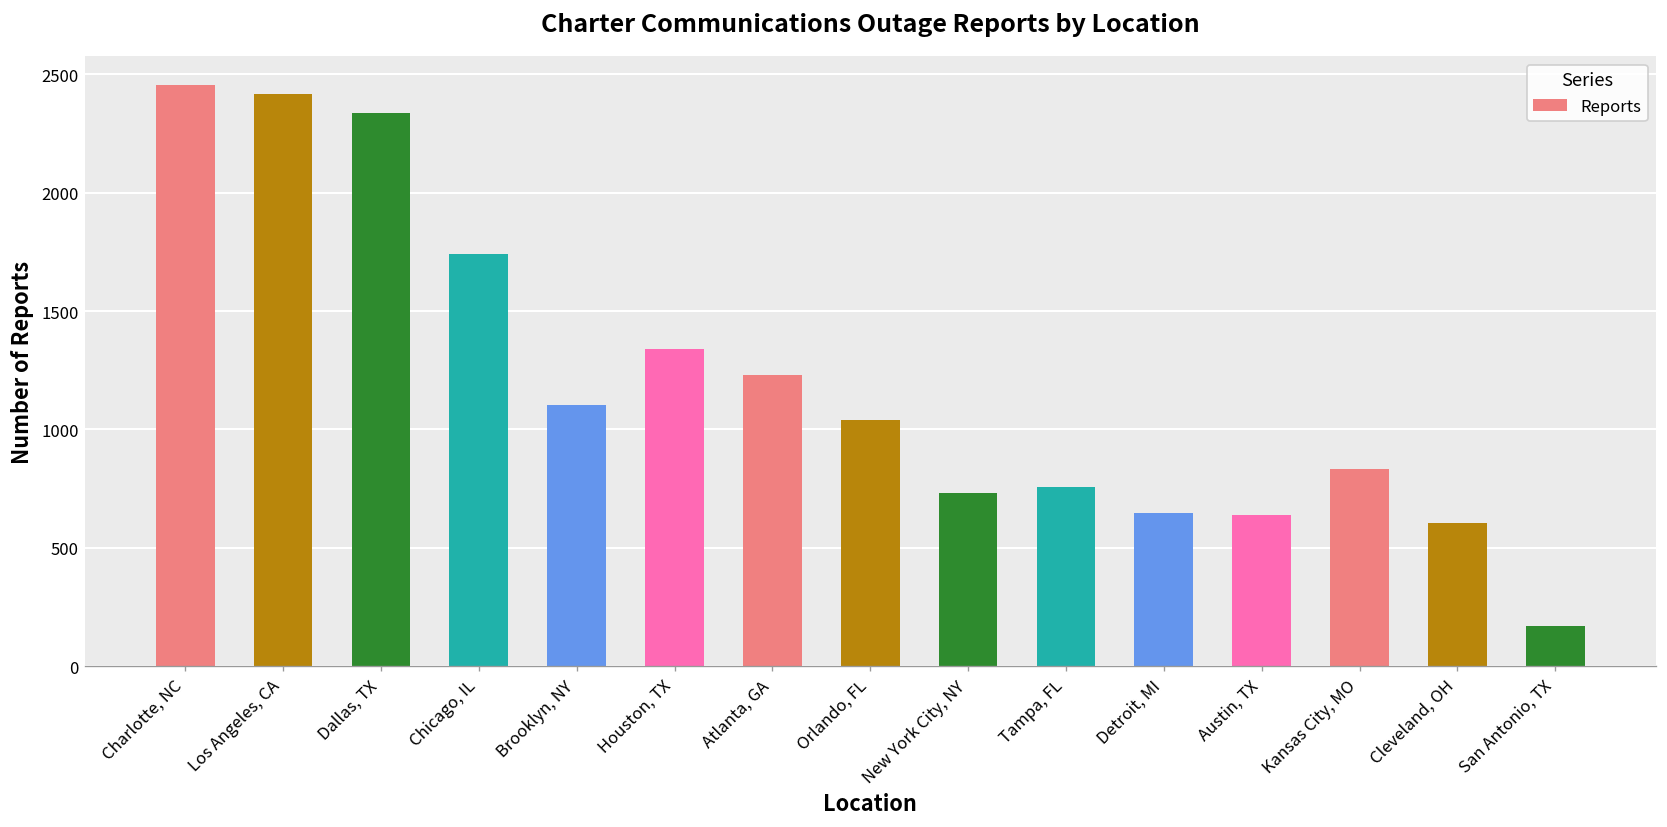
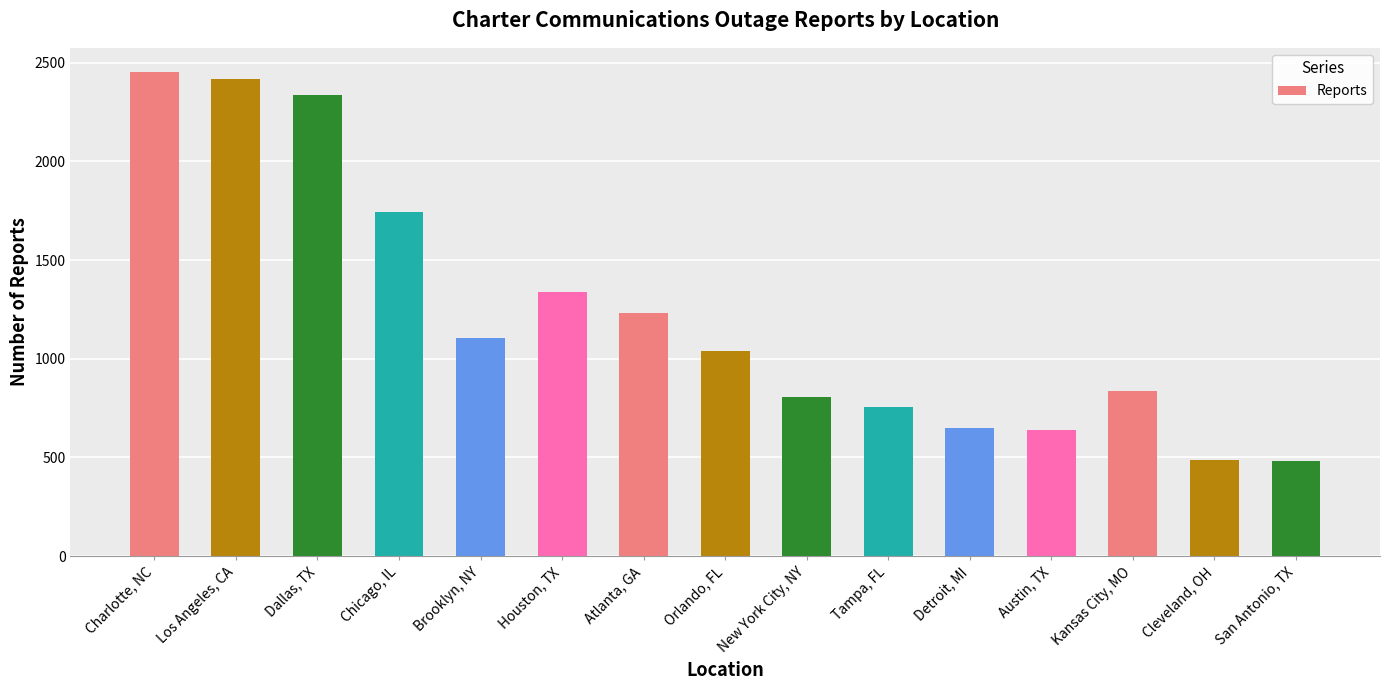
New York City, NY: 730 -> 810
Cleveland, OH: 610 -> 490
San Antonio, TX: 170 -> 480
